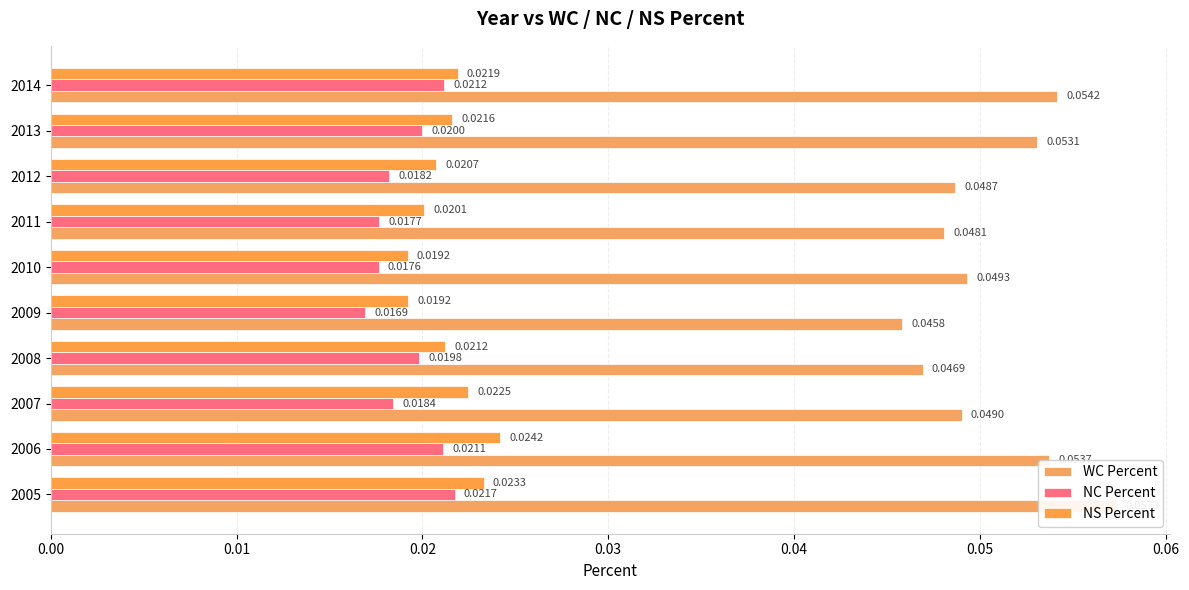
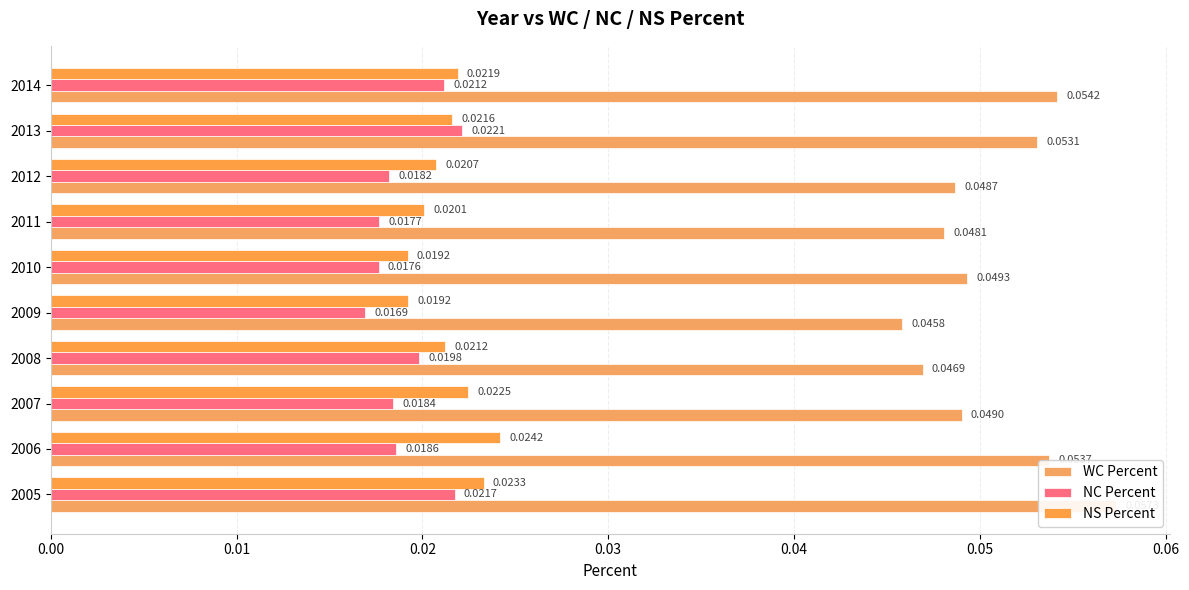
NC Percent, 2013: 0.0200 -> 0.0221
NC Percent, 2006: 0.0211 -> 0.0186
